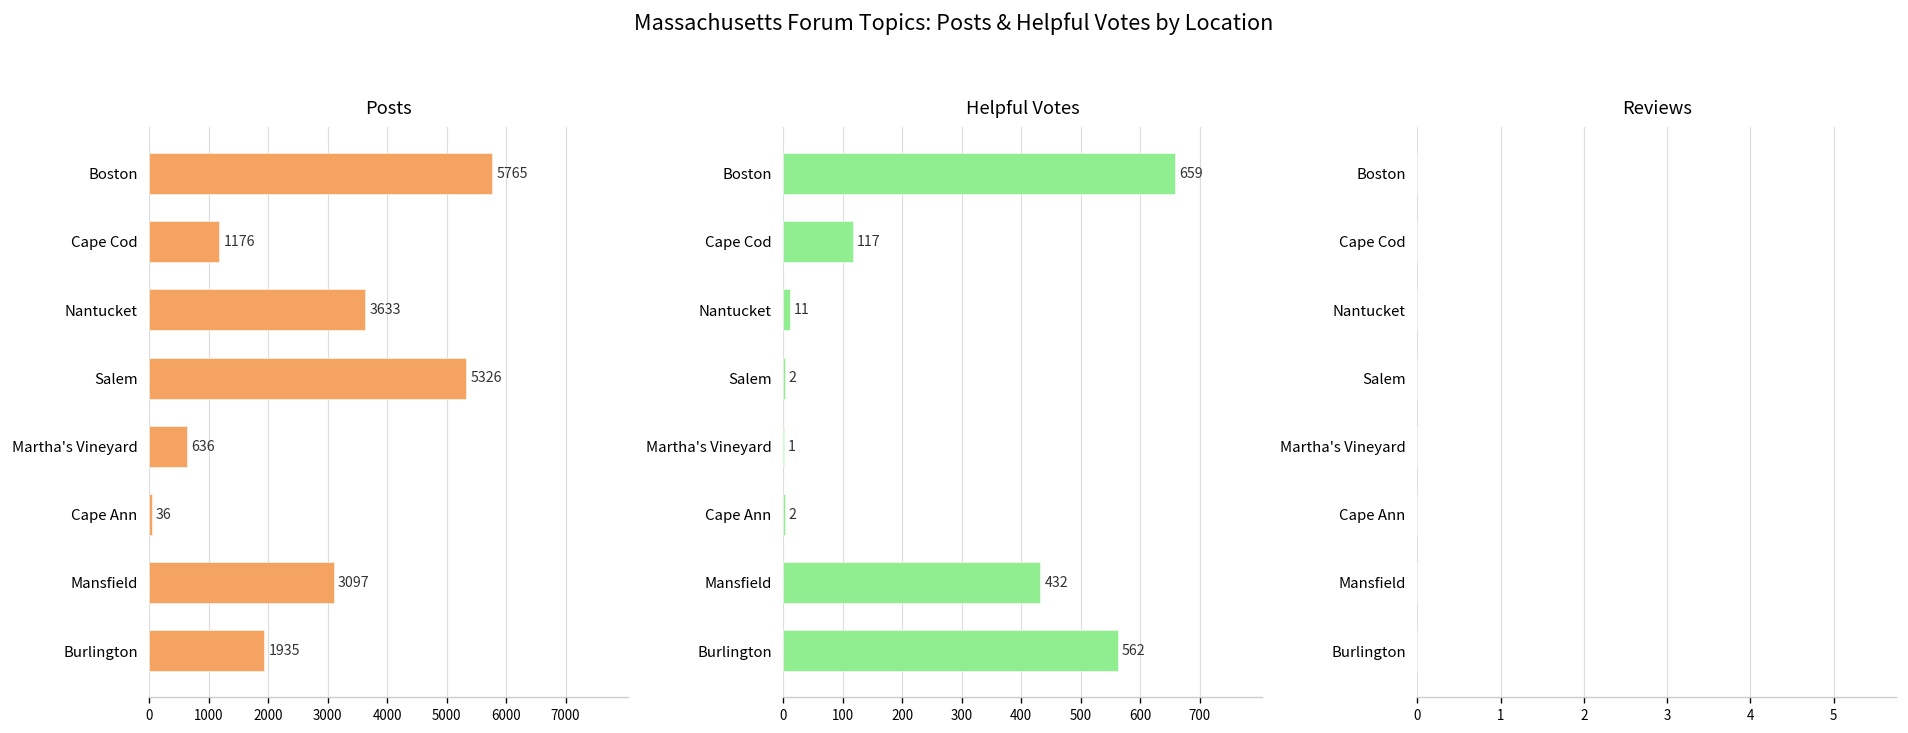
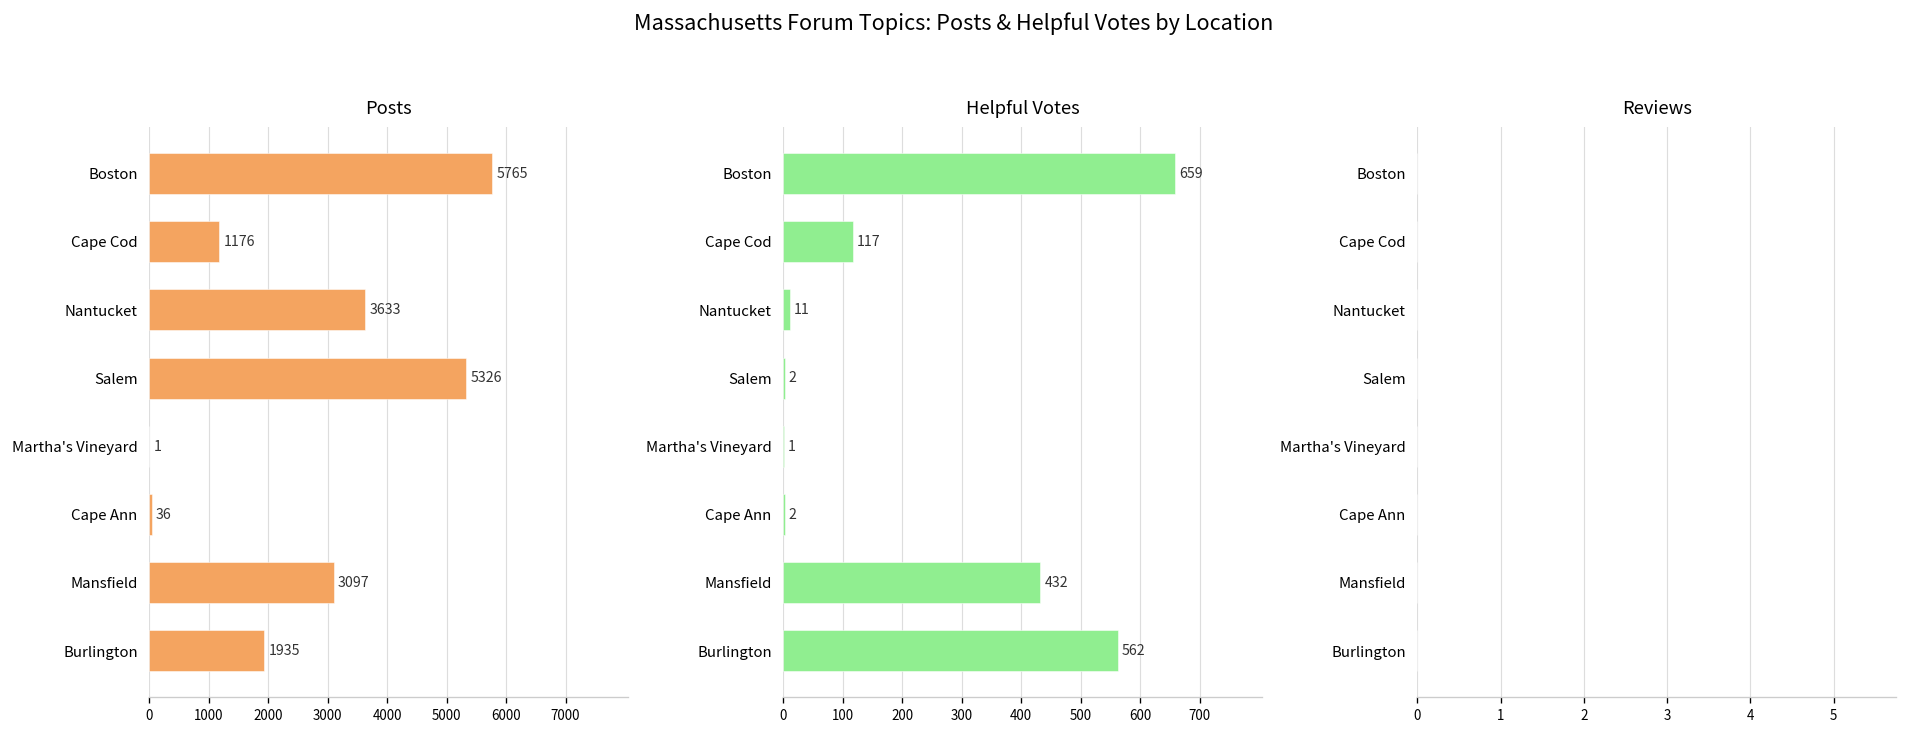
Posts, Martha's Vineyard: 636 -> 1
